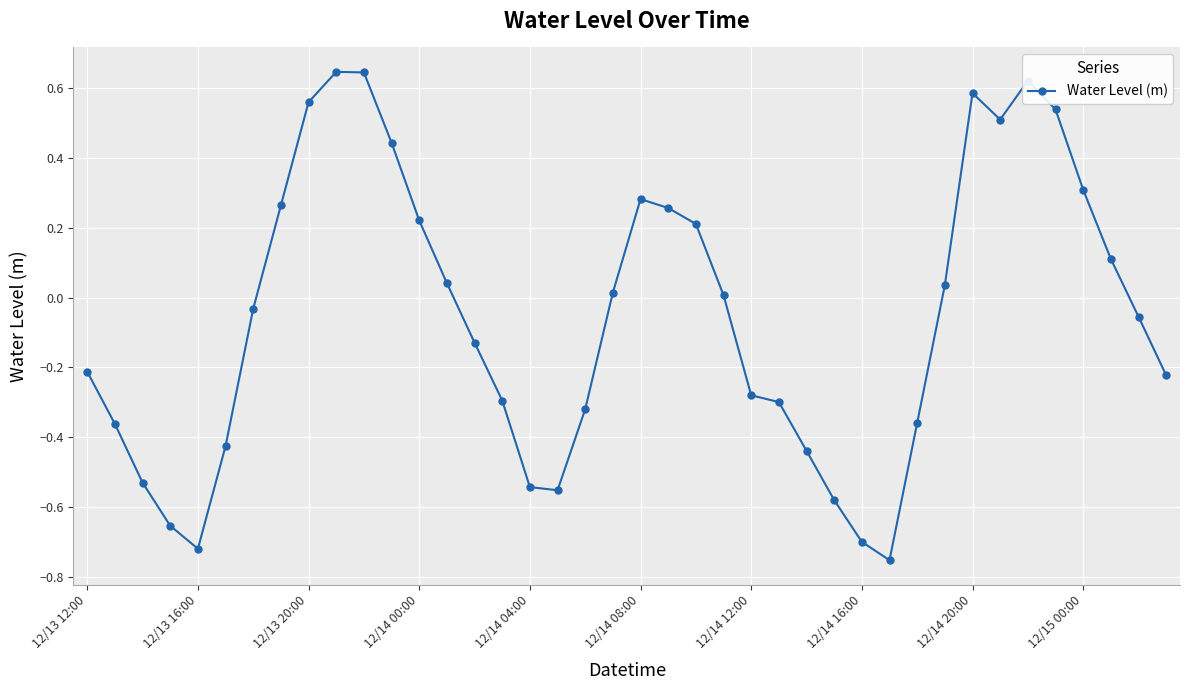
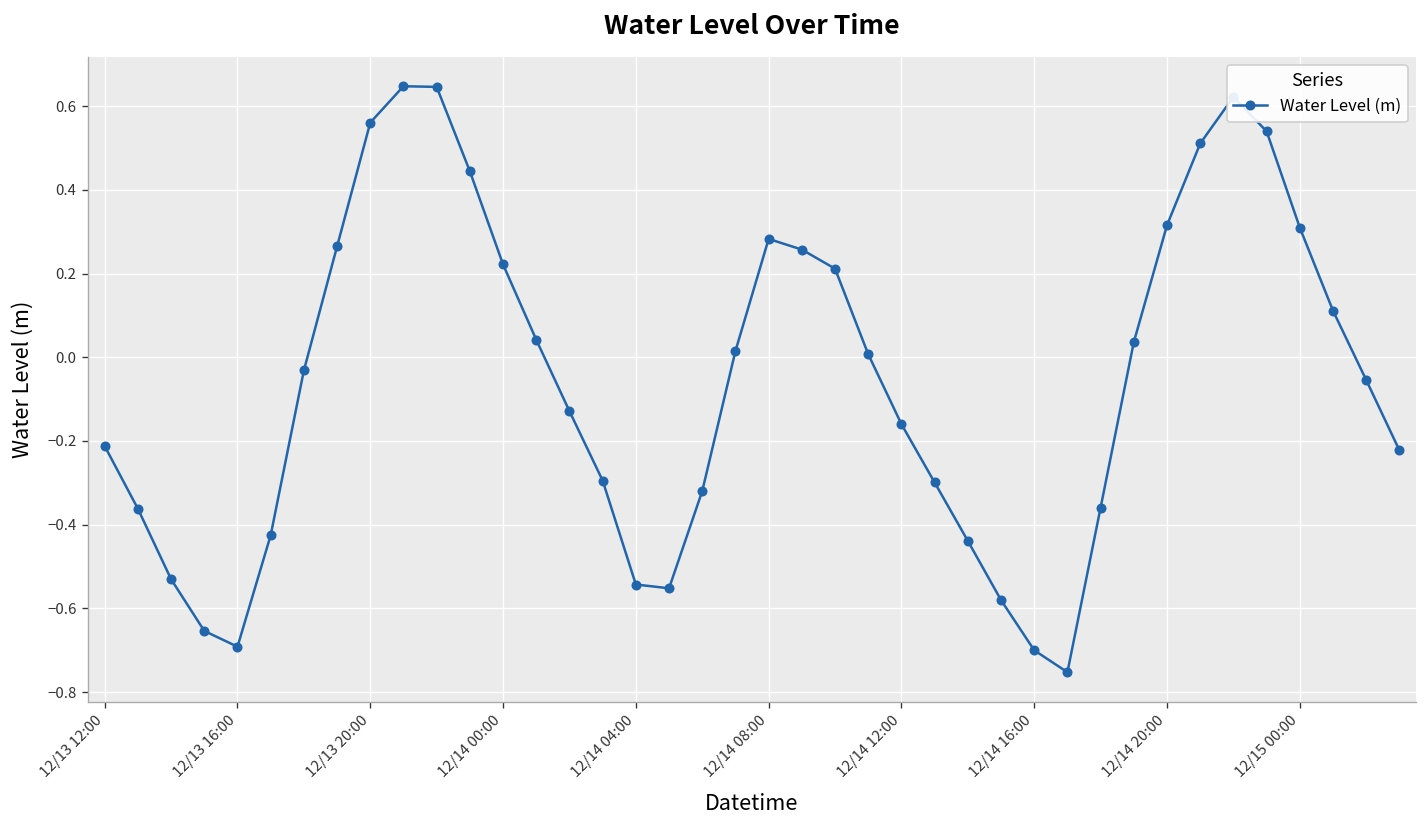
12/13 16:00: -0.72 -> -0.69
12/14 12:00: -0.28 -> -0.16
12/14 20:00: 0.59 -> 0.32
